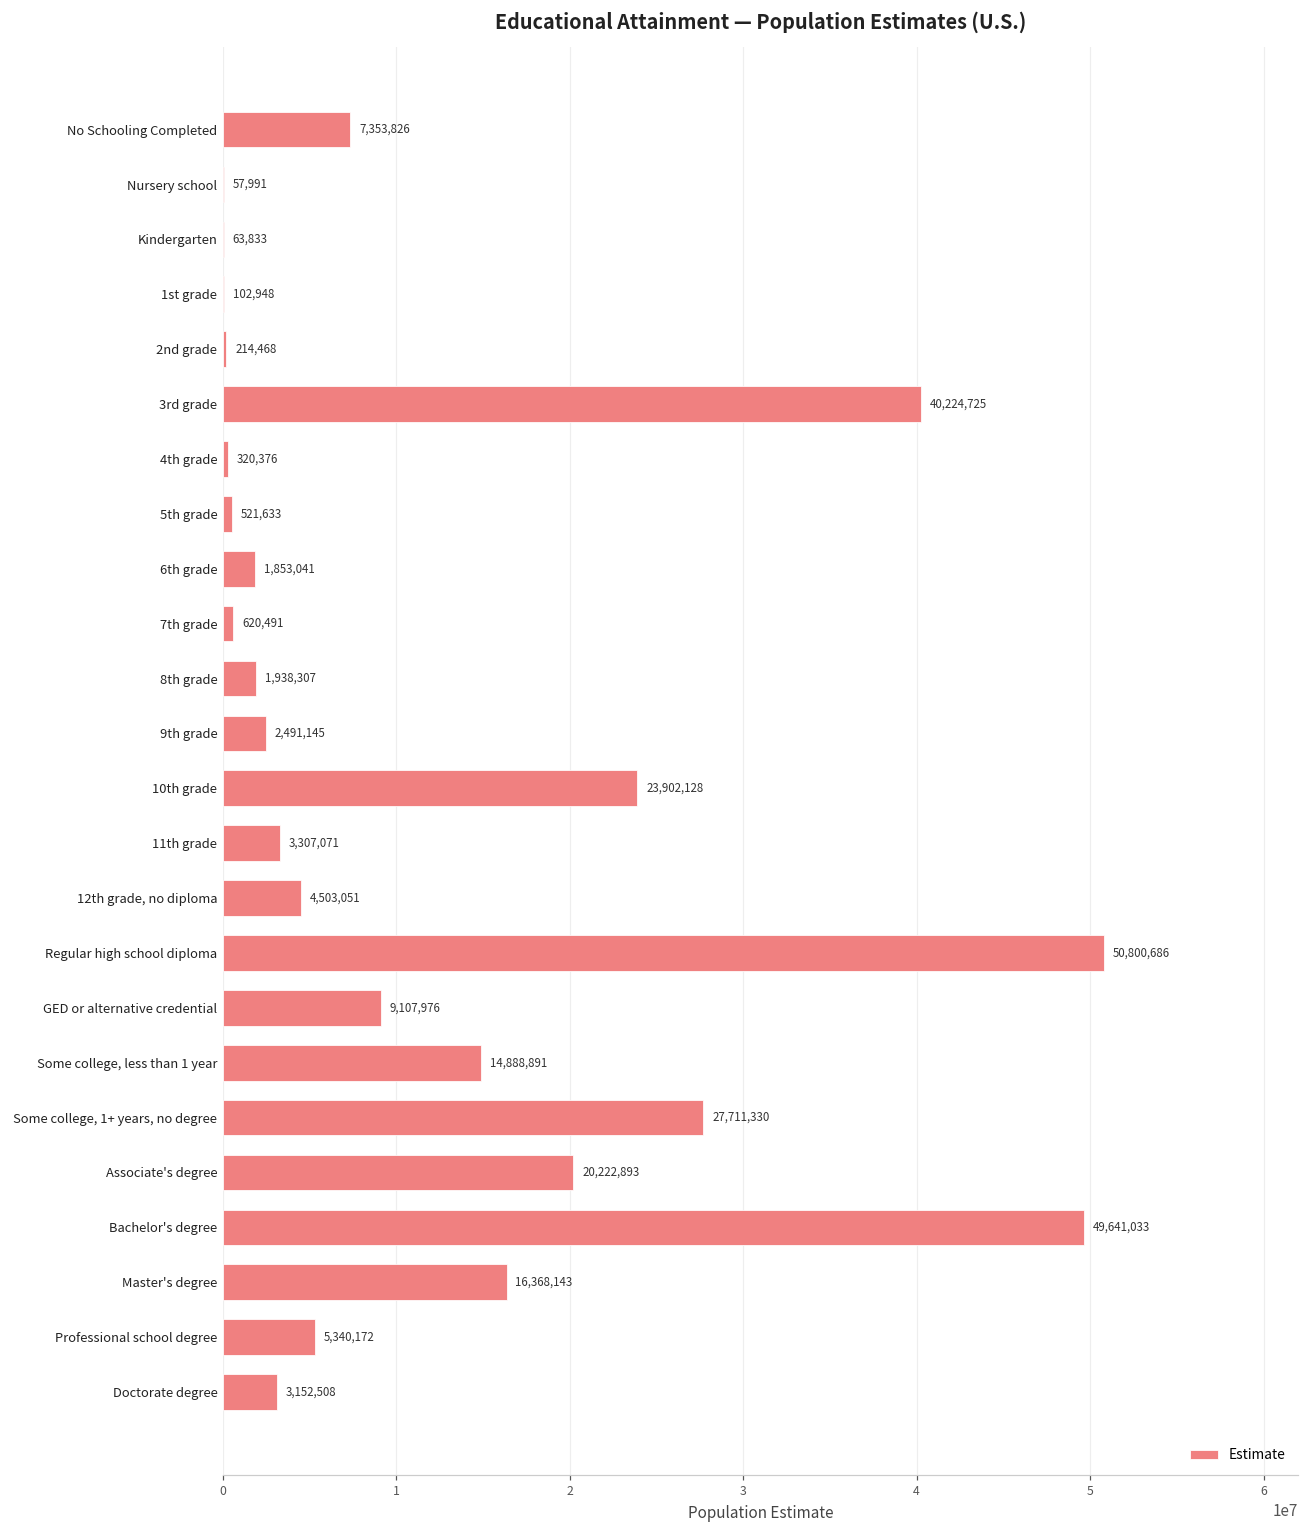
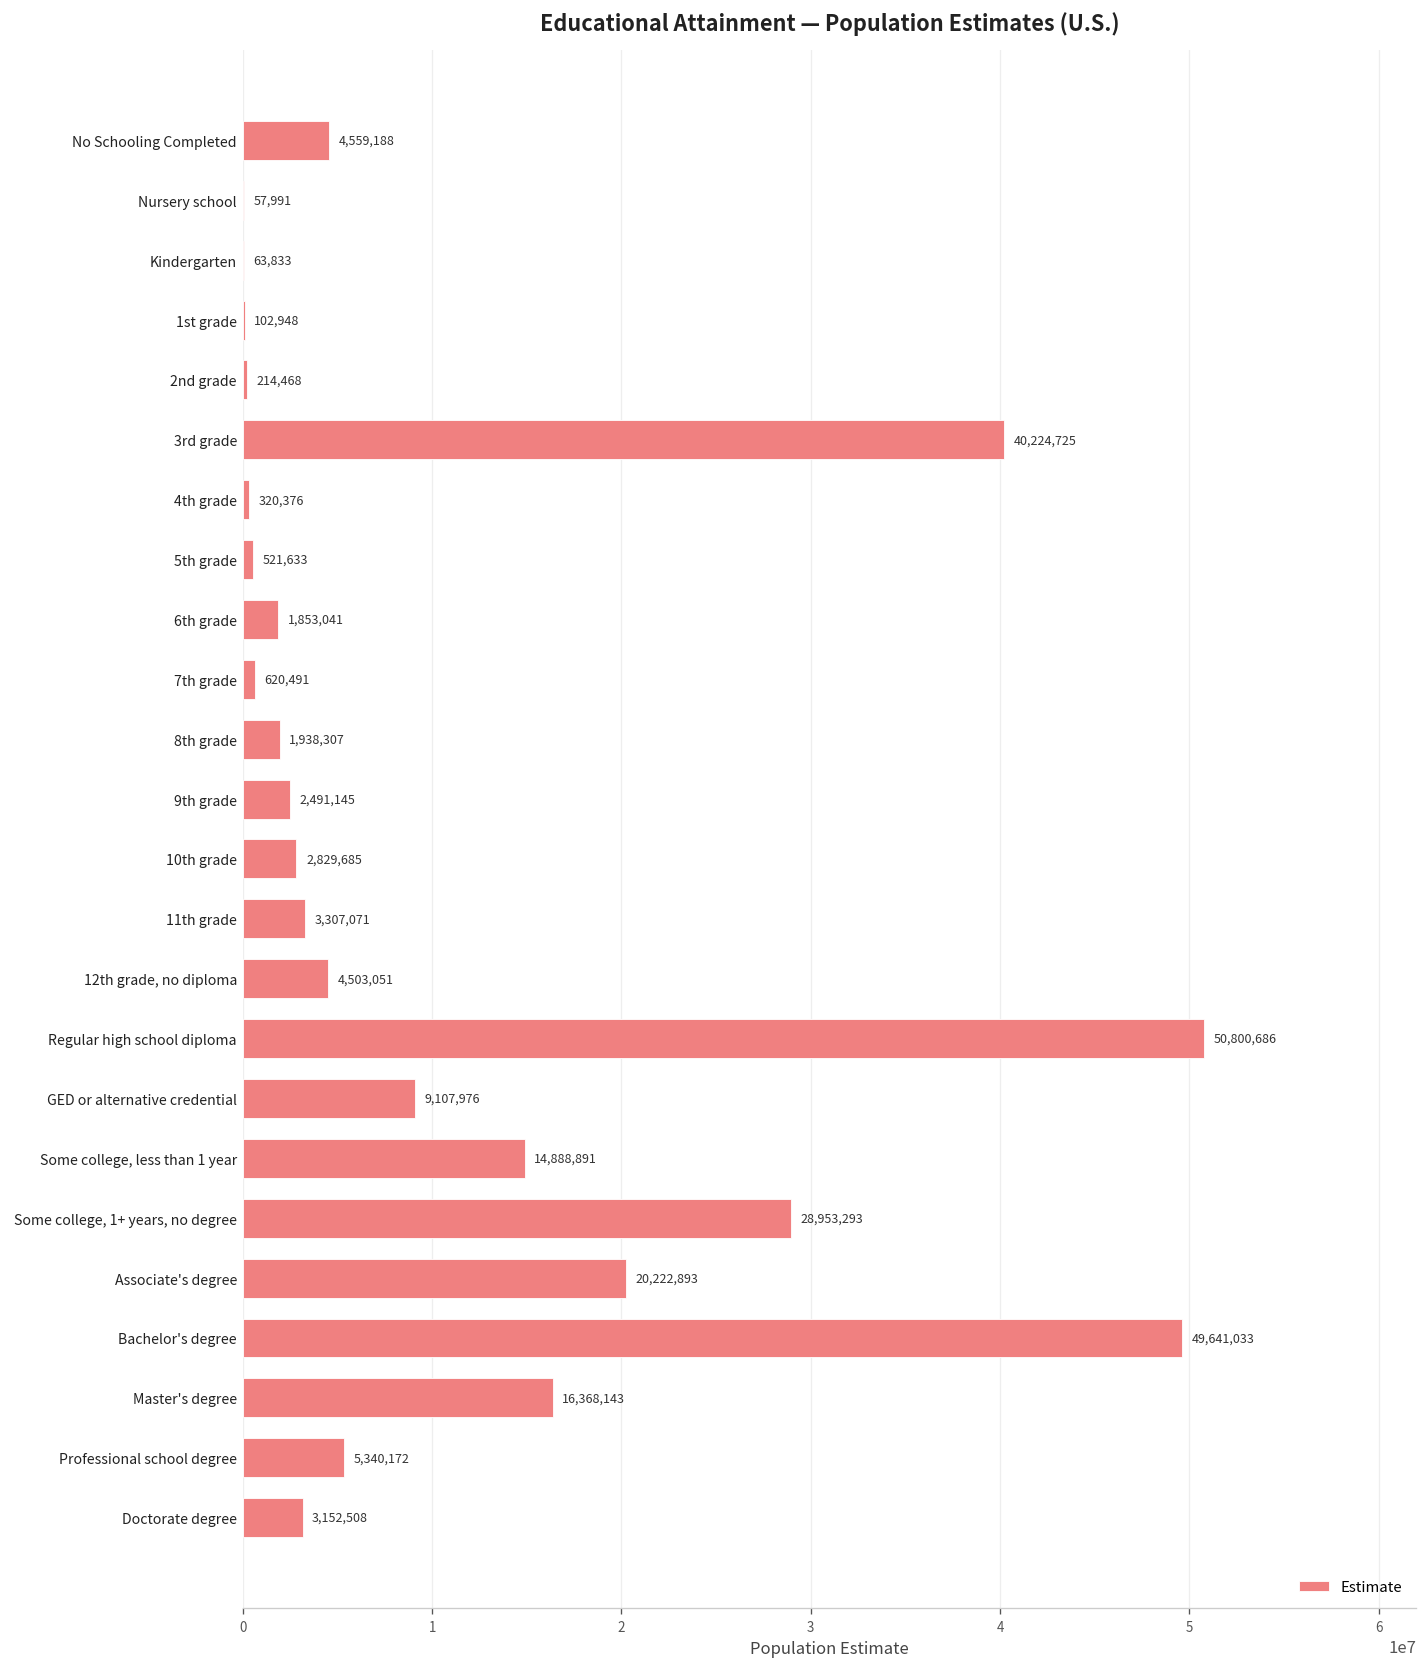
No Schooling Completed: 7,353,826 -> 4,559,188
10th grade: 23,902,128 -> 2,829,685
Some college, 1+ years, no degree: 27,711,330 -> 28,953,293
